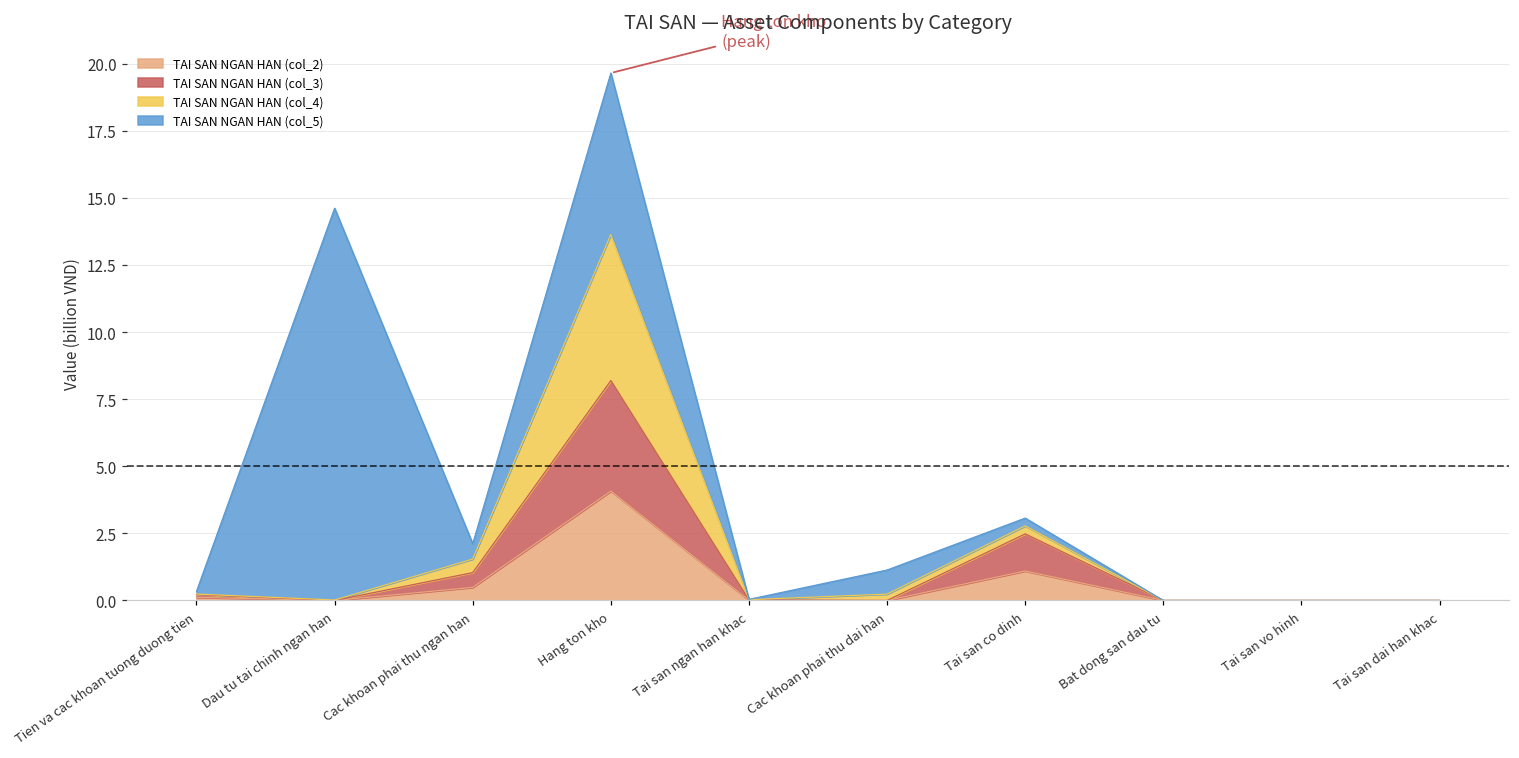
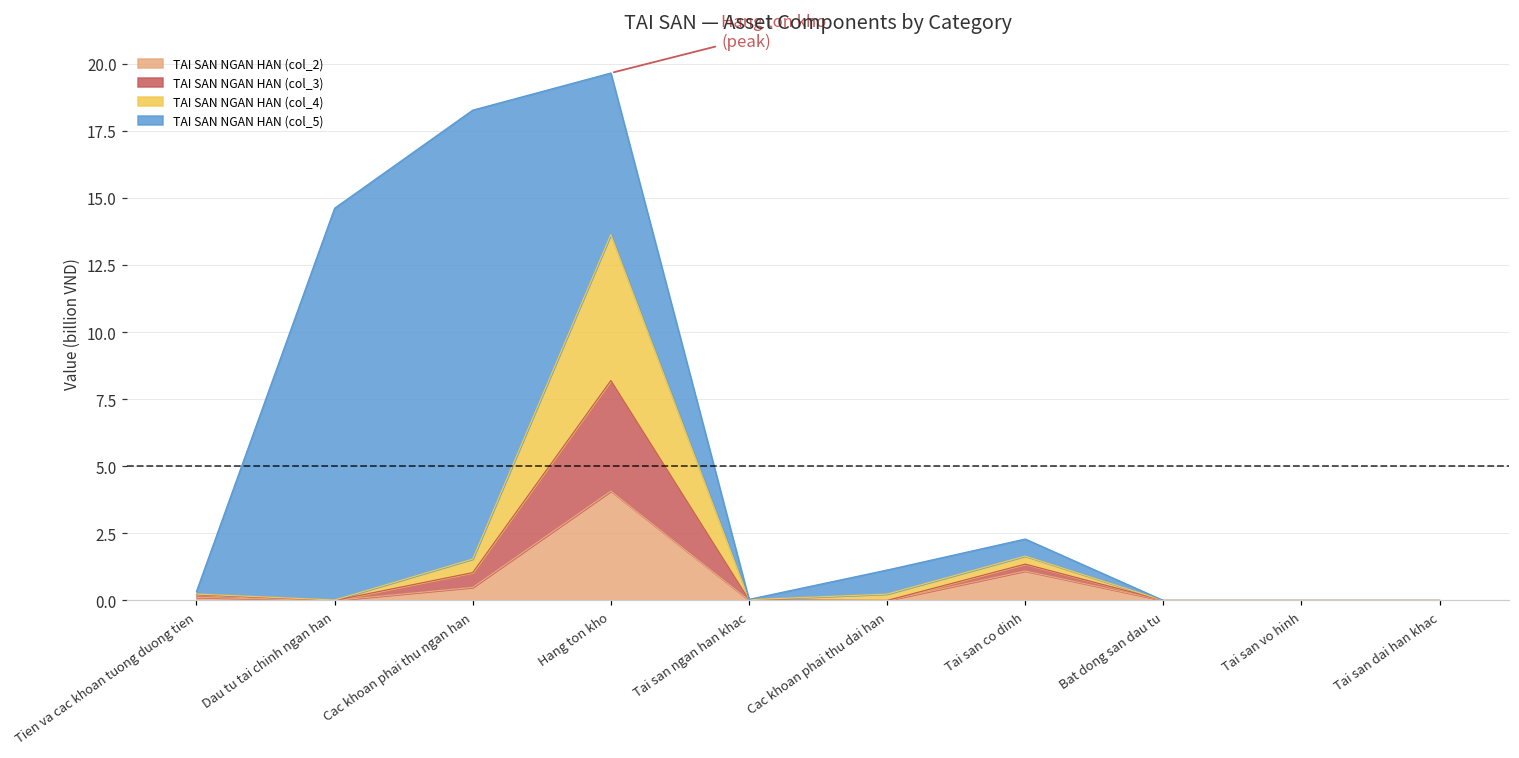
TAI SAN NGAN HAN (col_5), Cac khoan phai thu ngan han: 0.6 -> 16.7
TAI SAN NGAN HAN (col_3), Tai san co dinh: 1.4 -> 0.3
TAI SAN NGAN HAN (col_5), Tai san co dinh: 0.3 -> 0.6
